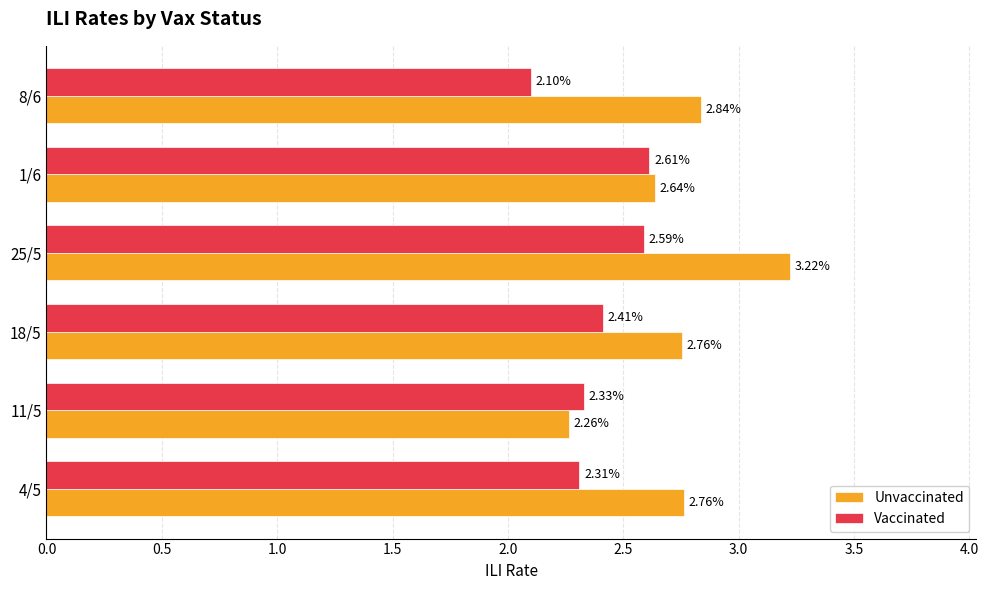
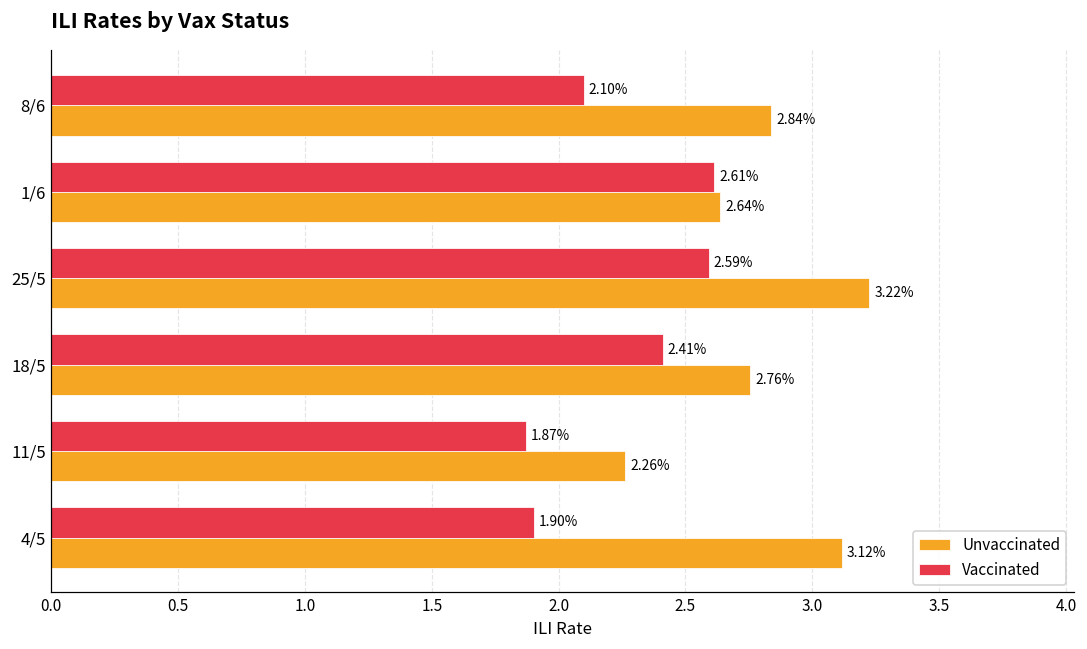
Vaccinated, 11/5: 2.33% -> 1.87%
Vaccinated, 4/5: 2.31% -> 1.90%
Unvaccinated, 4/5: 2.76% -> 3.12%
